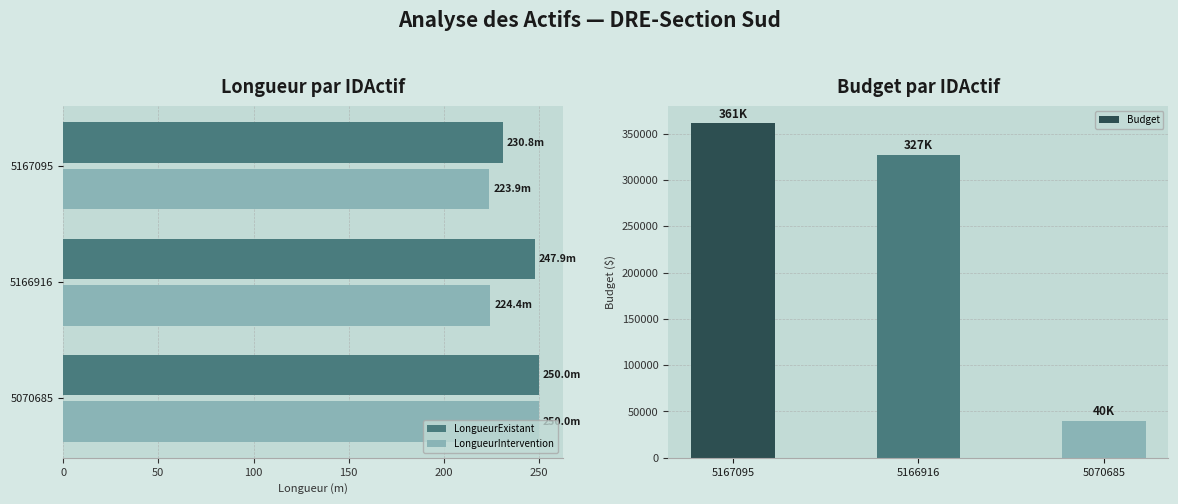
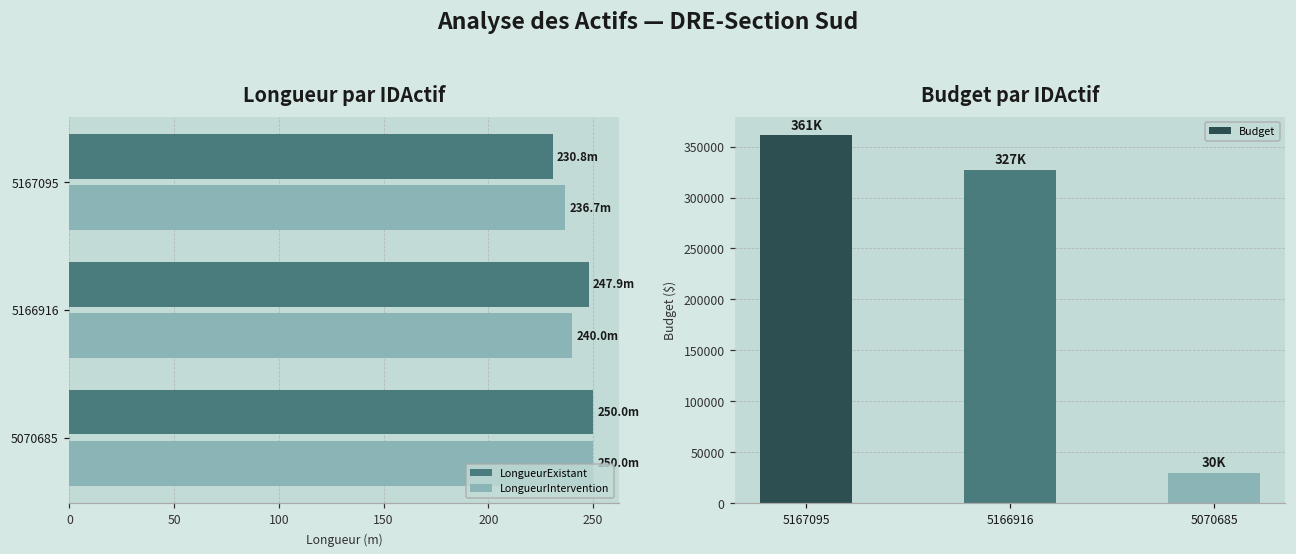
Longueur par IDActif, LongueurIntervention, 5167095: 223.9m -> 236.7m
Longueur par IDActif, LongueurIntervention, 5166916: 224.4m -> 240.0m
Budget par IDActif, 5070685: 40K -> 30K
